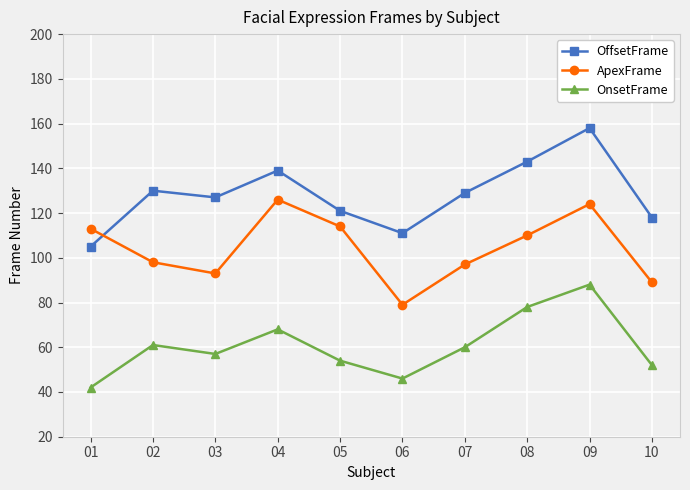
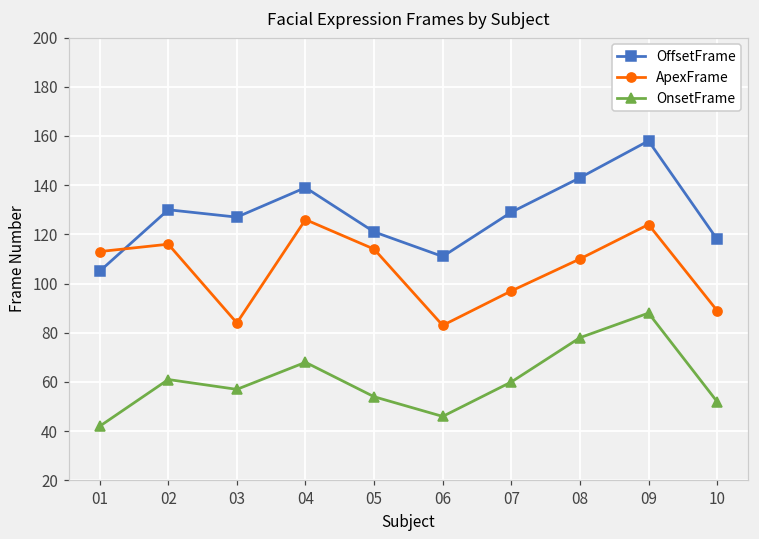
ApexFrame, 02: 98 -> 116
ApexFrame, 03: 93 -> 84
ApexFrame, 06: 79 -> 83
